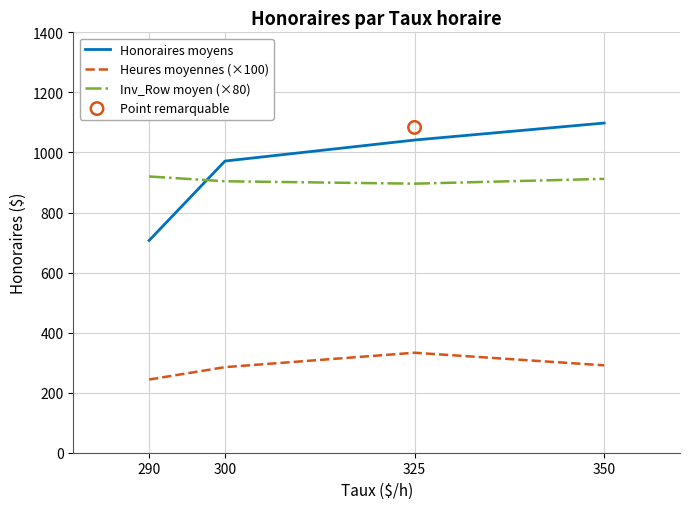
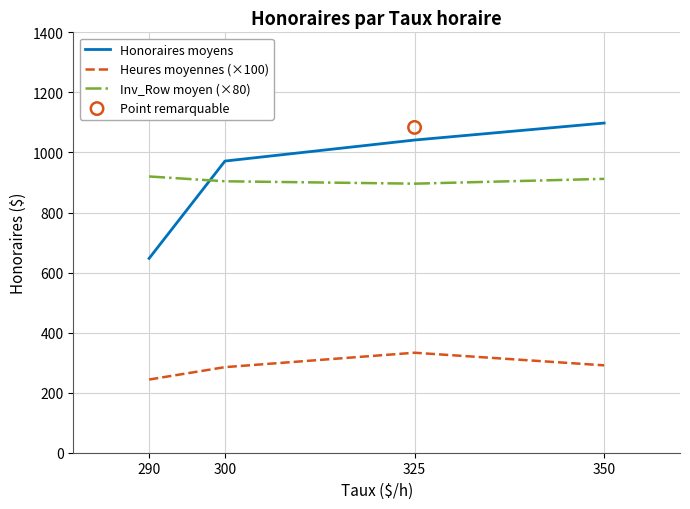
Honoraires moyens, 290: 710 -> 650
